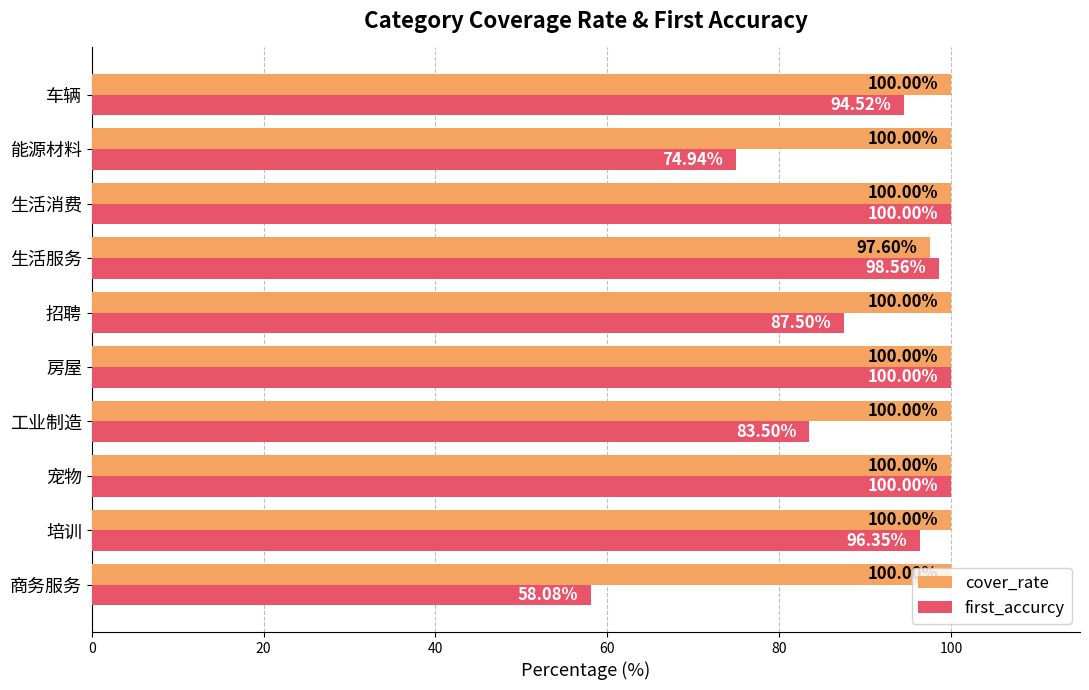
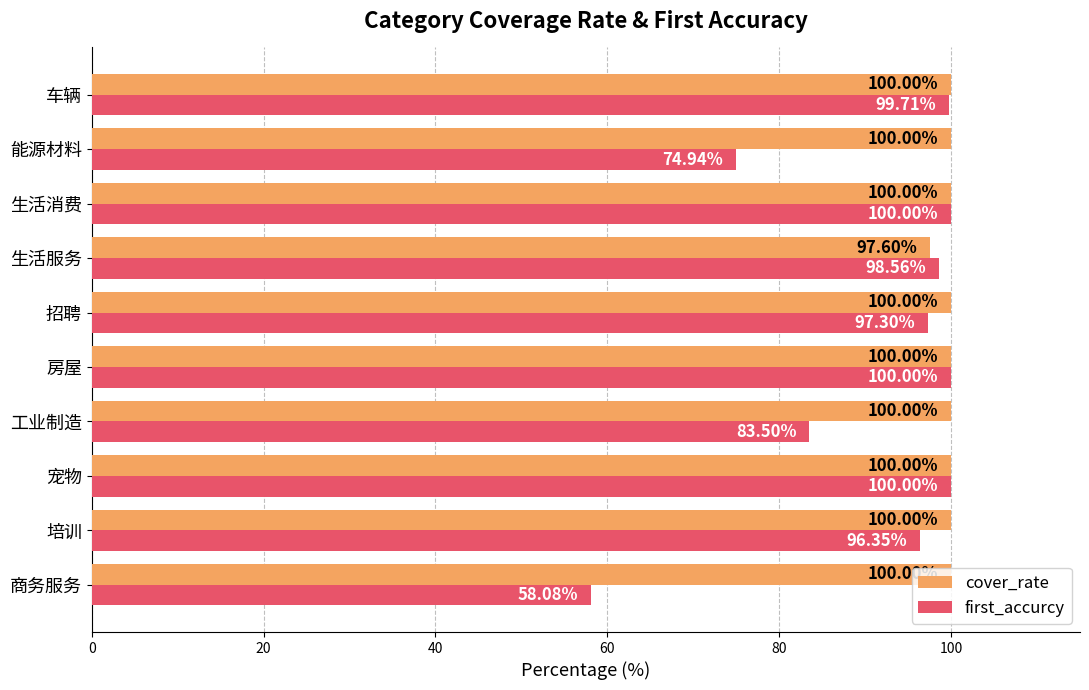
first_accurcy, 车辆: 94.52% -> 99.71%
first_accurcy, 招聘: 87.50% -> 97.30%
